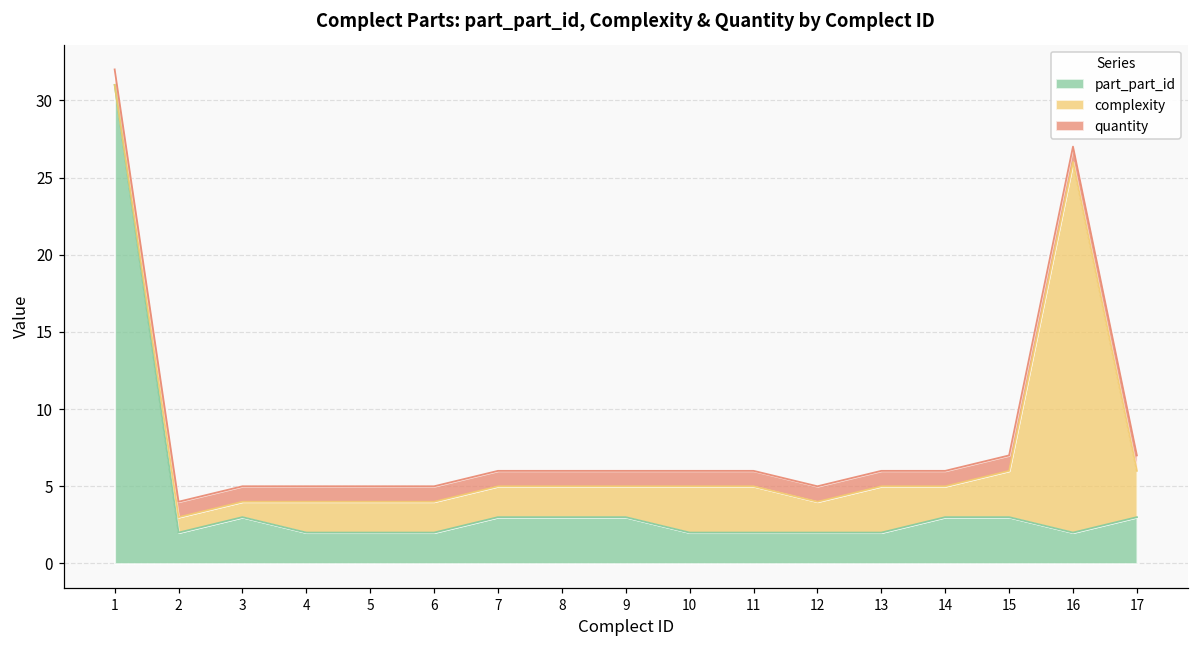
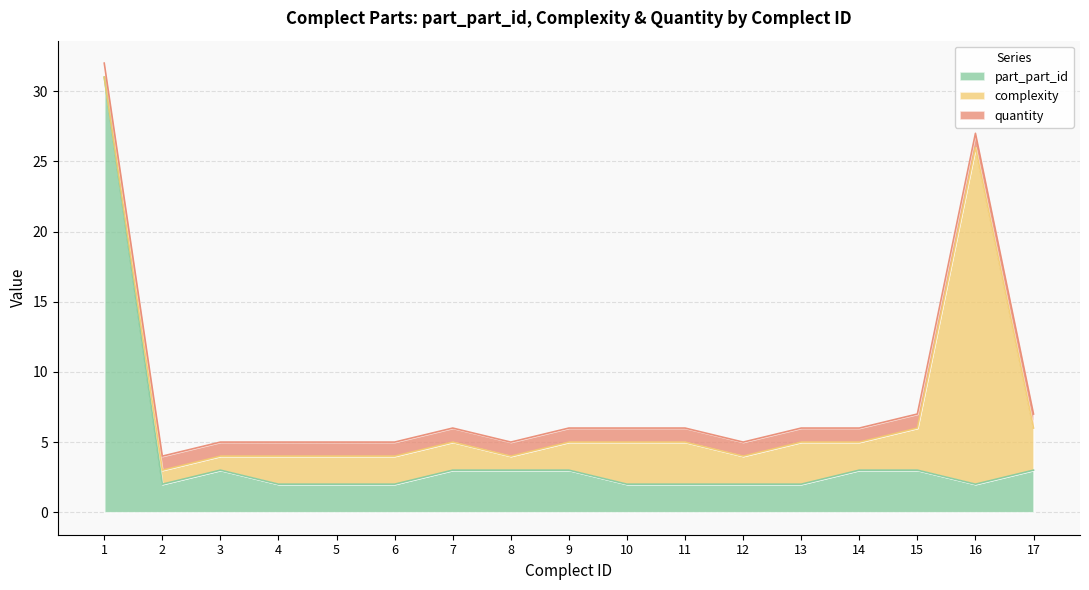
complexity, 8: 2 -> 1
